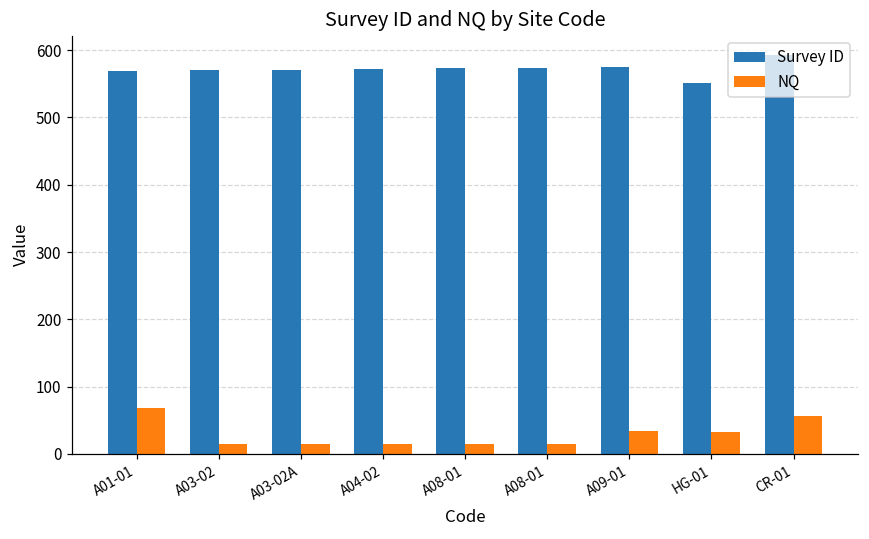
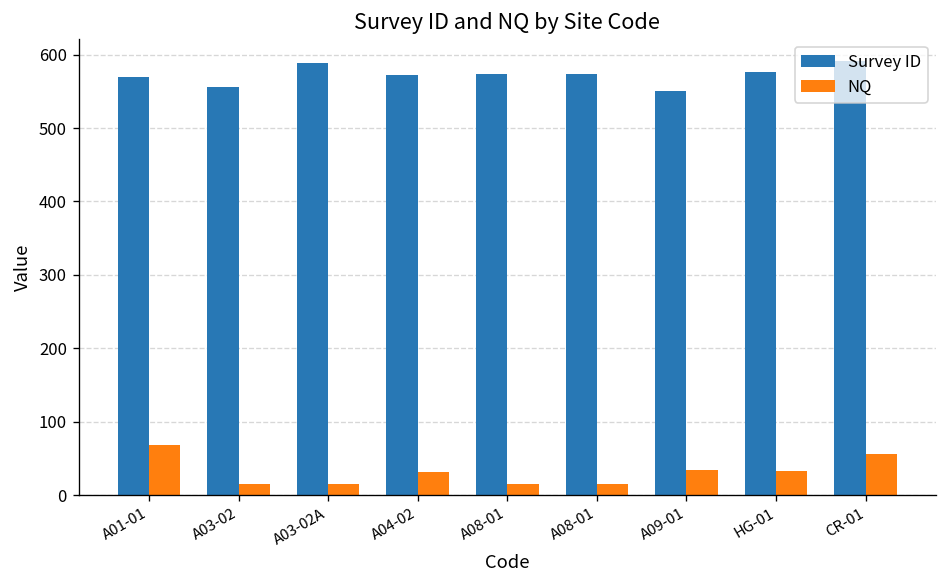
Survey ID, A03-02: 570 -> 560
Survey ID, A03-02A: 570 -> 590
NQ, A04-02: 20 -> 30
Survey ID, A09-01: 580 -> 550
Survey ID, HG-01: 550 -> 580
